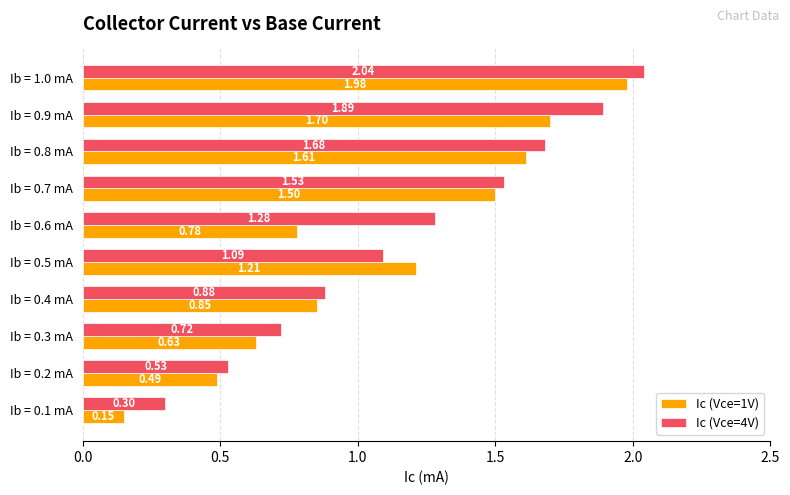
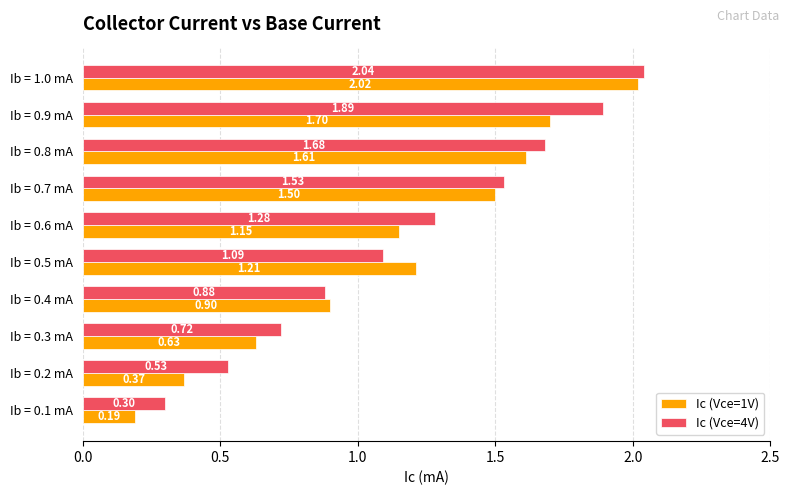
Ic (Vce=1V), Ib = 1.0 mA: 1.98 -> 2.02
Ic (Vce=1V), Ib = 0.6 mA: 0.78 -> 1.15
Ic (Vce=1V), Ib = 0.4 mA: 0.85 -> 0.90
Ic (Vce=1V), Ib = 0.2 mA: 0.49 -> 0.37
Ic (Vce=1V), Ib = 0.1 mA: 0.15 -> 0.19
